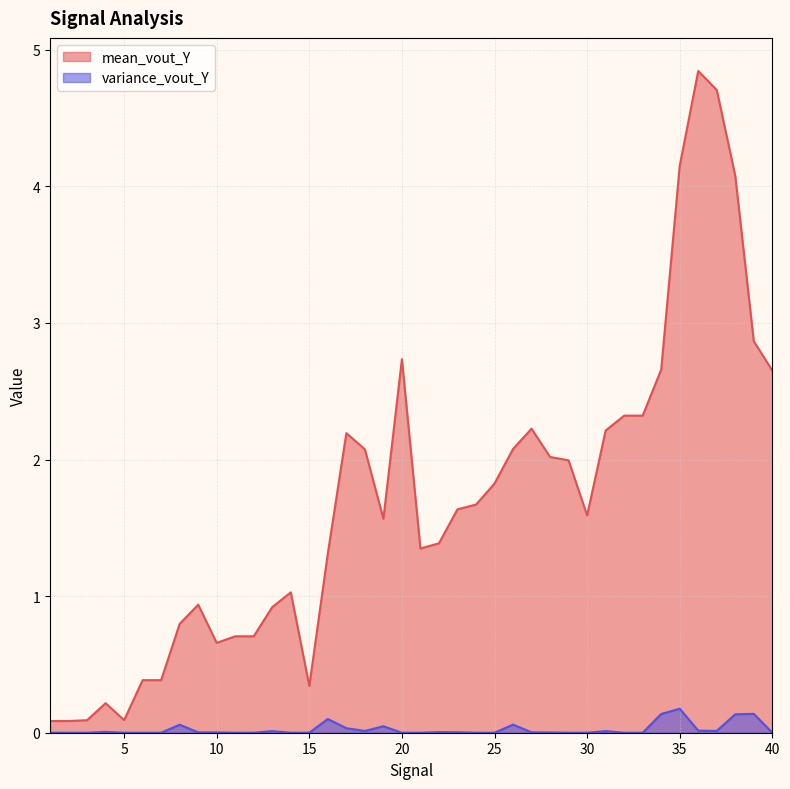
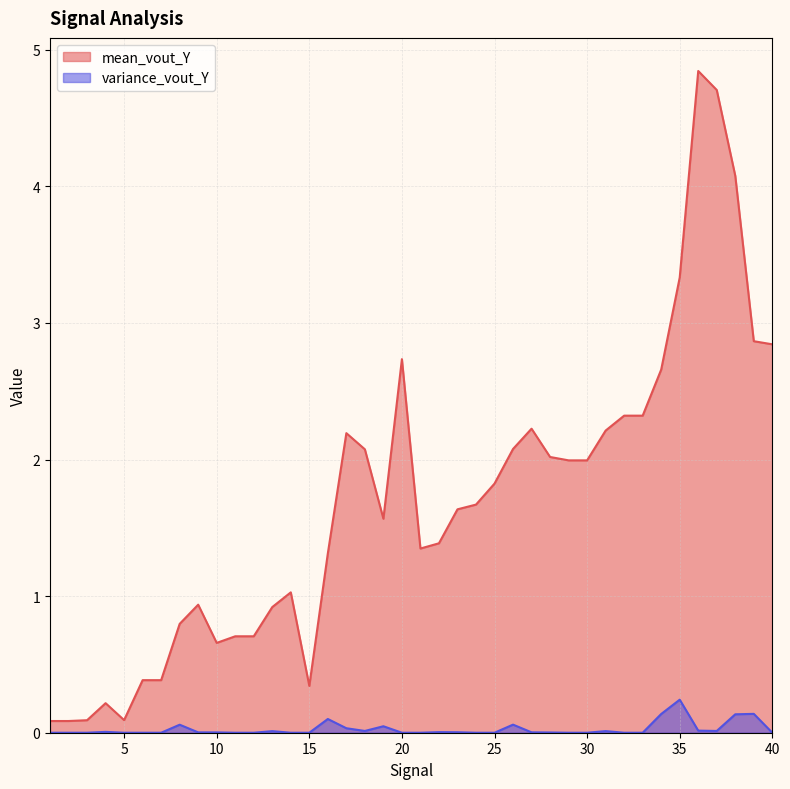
mean_vout_Y, 30: 1.59 -> 1.99
mean_vout_Y, 35: 4.15 -> 3.33
variance_vout_Y, 35: 0.18 -> 0.24
mean_vout_Y, 40: 2.65 -> 2.84
